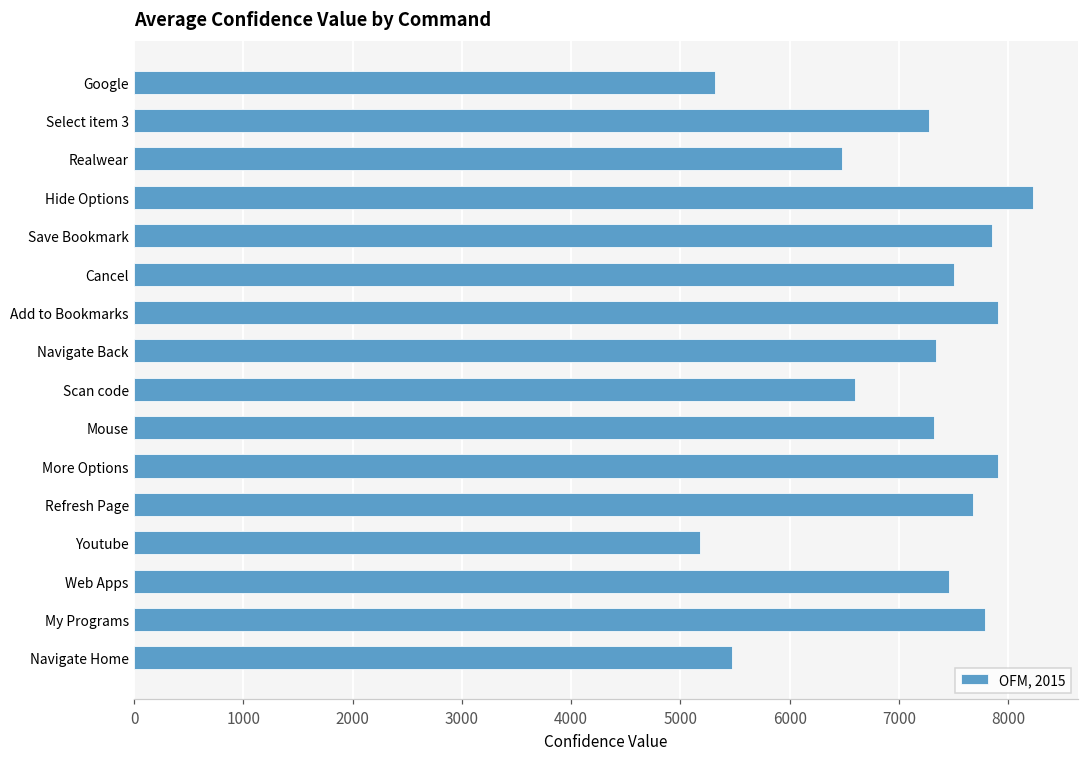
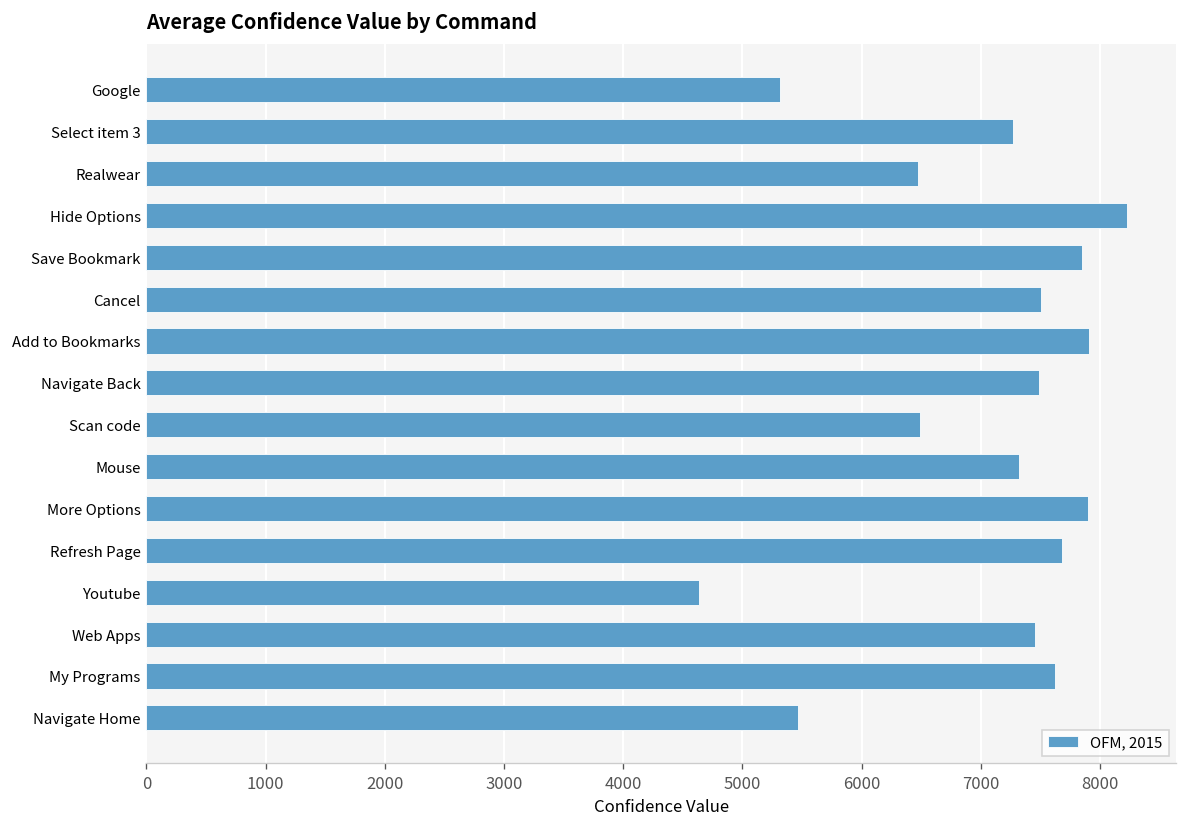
Navigate Back: 7300 -> 7500
Scan code: 6600 -> 6500
Youtube: 5200 -> 4600
My Programs: 7800 -> 7600
